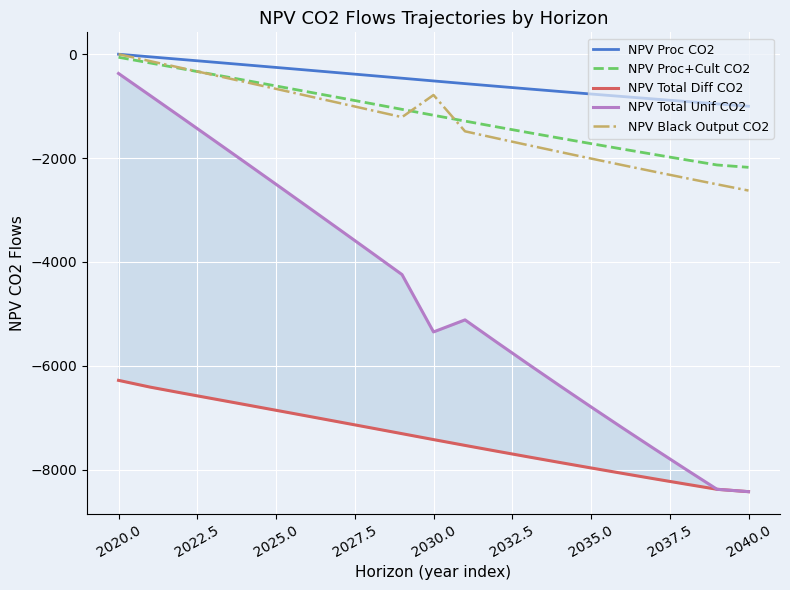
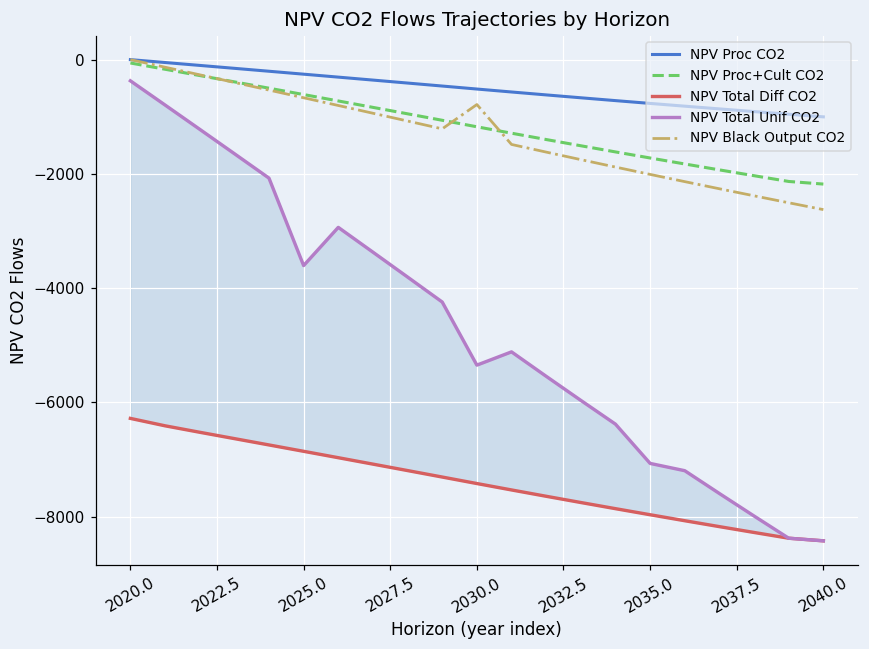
NPV Total Unif CO2, 2025.0: -2500 -> -3600
NPV Total Unif CO2, 2035.0: -6800 -> -7100
